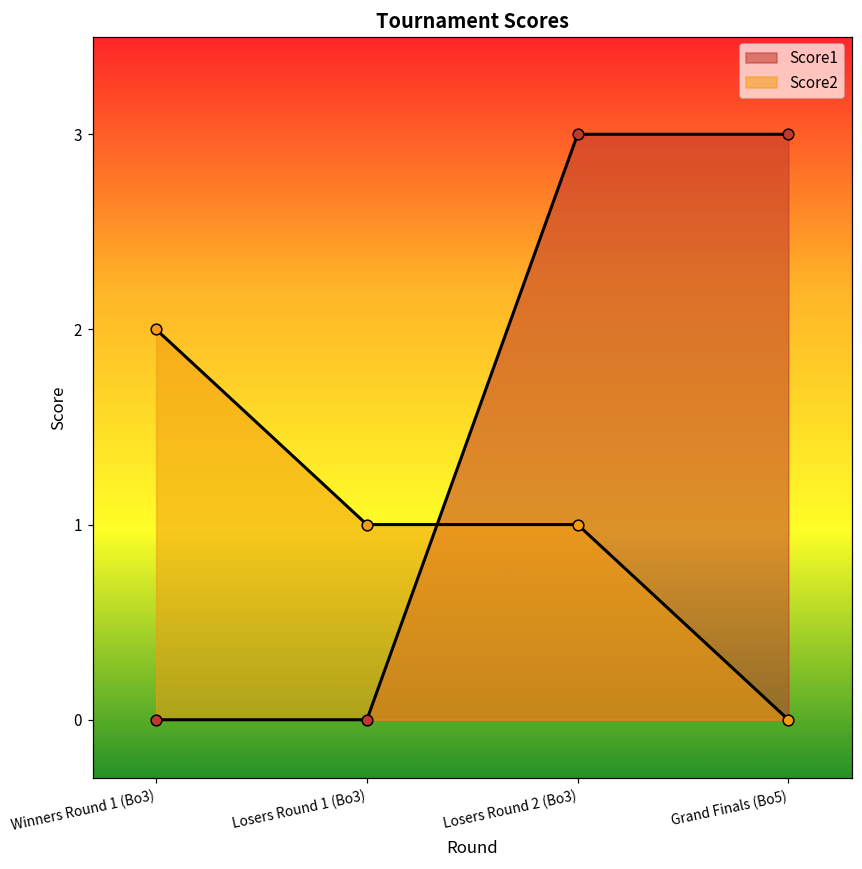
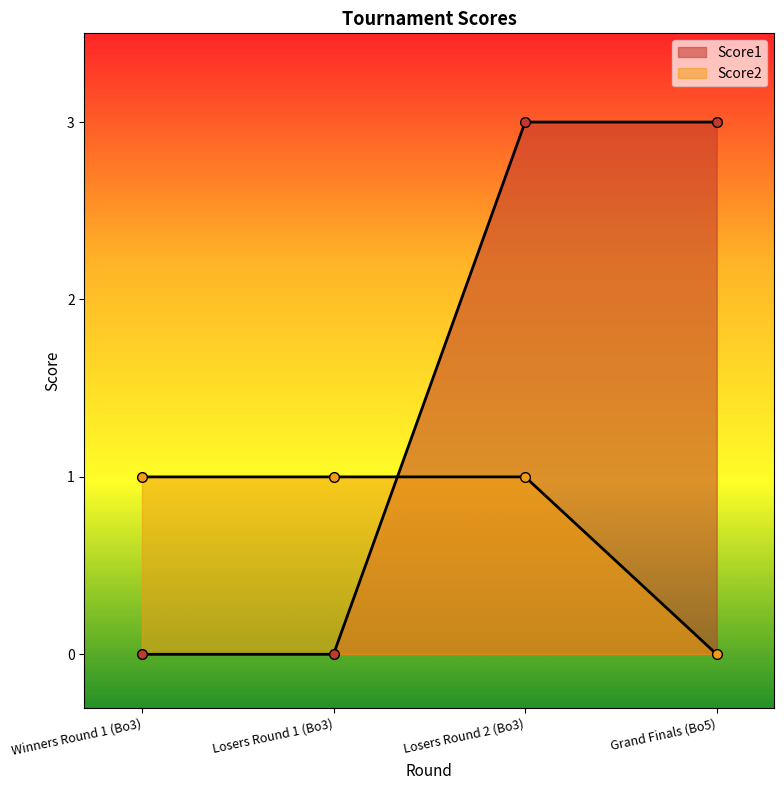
Score2, Winners Round 1 (Bo3): 2 -> 1
